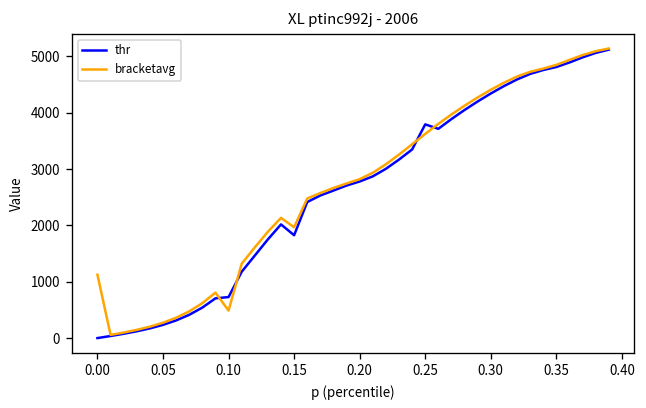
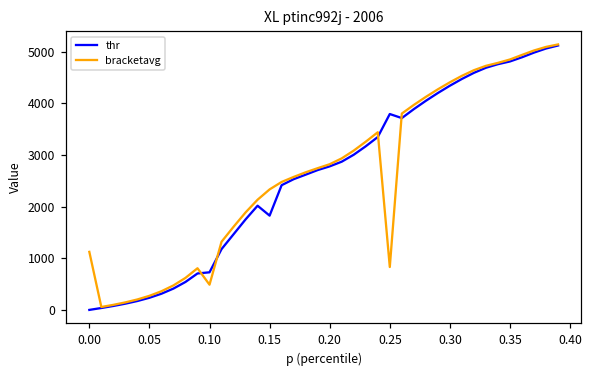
bracketavg, 0.15: 2000 -> 2300
bracketavg, 0.25: 3600 -> 800
